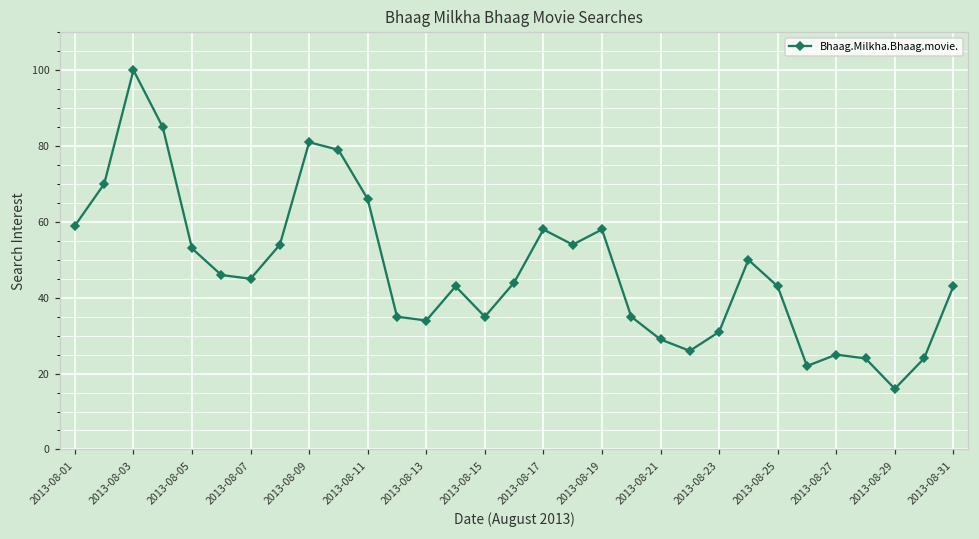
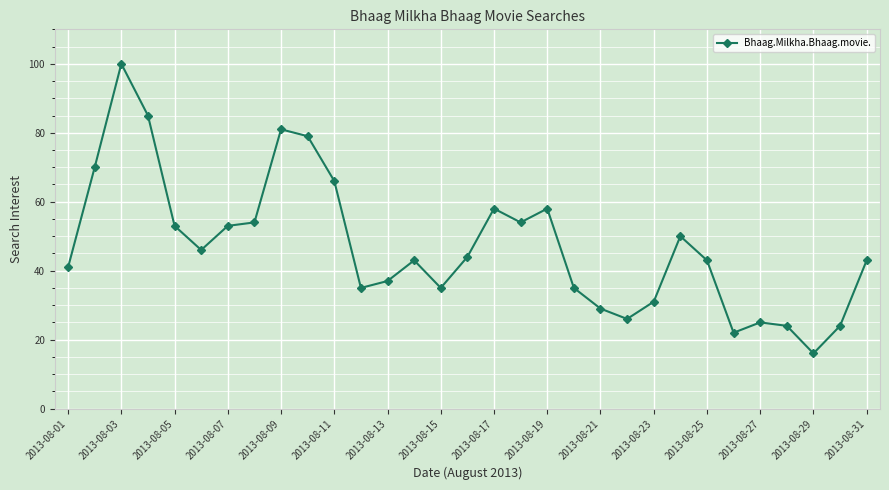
2013-08-01: 59 -> 41
2013-08-07: 45 -> 53
2013-08-13: 34 -> 37
